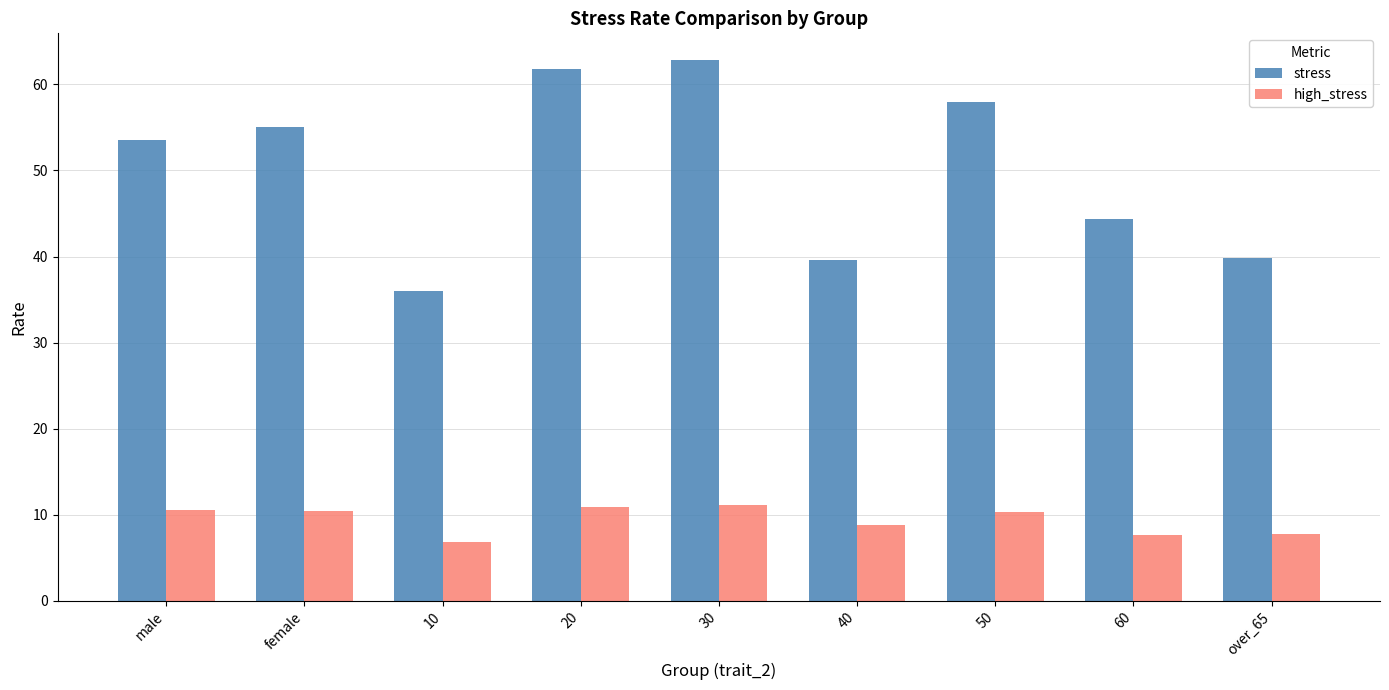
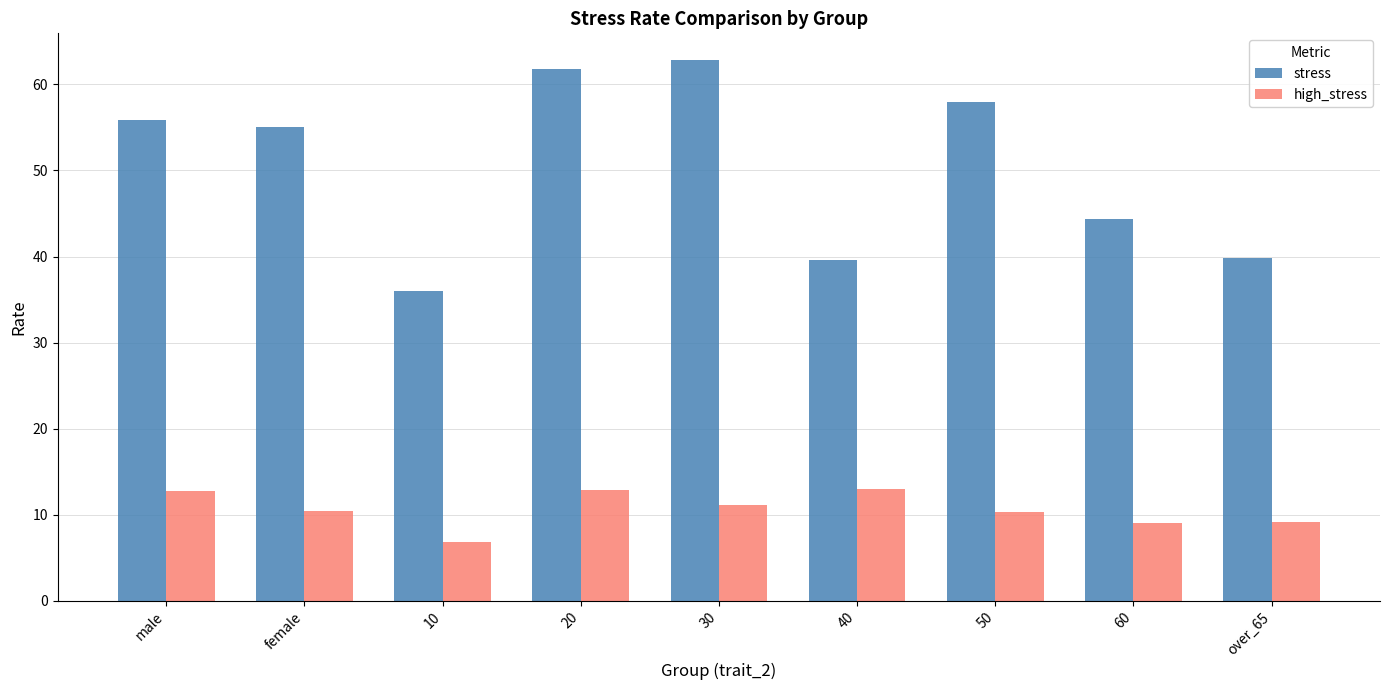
stress, male: 54 -> 56
high_stress, male: 11 -> 13
high_stress, 20: 11 -> 13
high_stress, 40: 9 -> 13
high_stress, 60: 8 -> 9
high_stress, over_65: 8 -> 9
